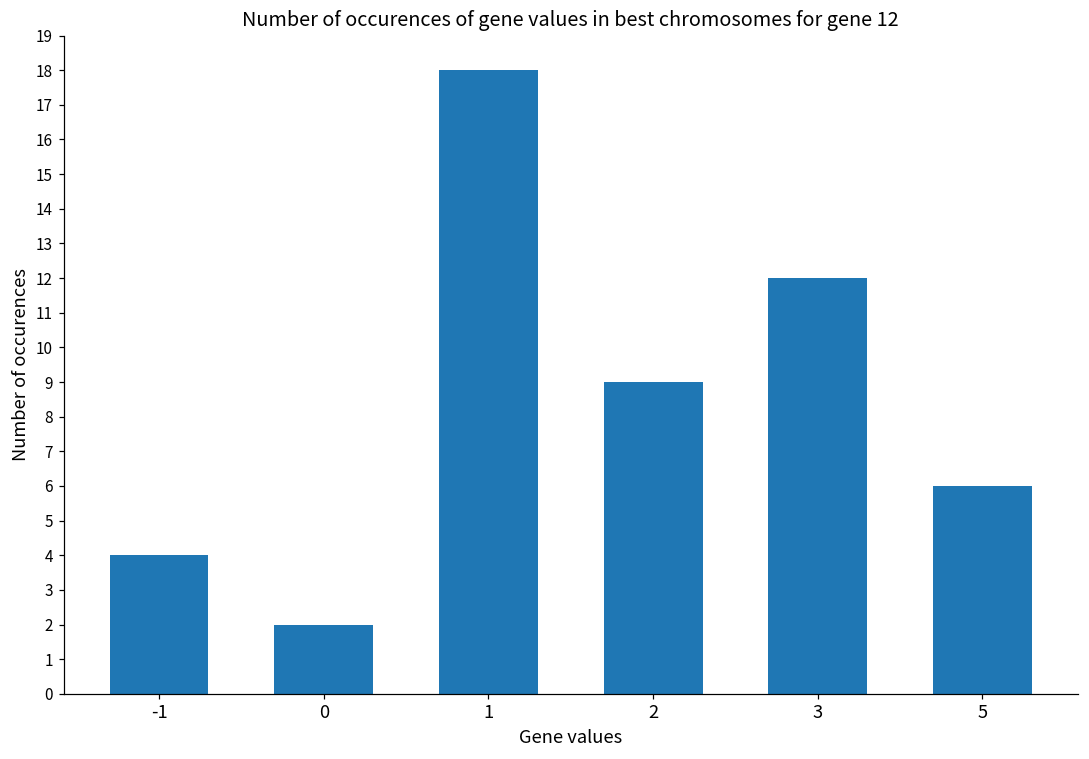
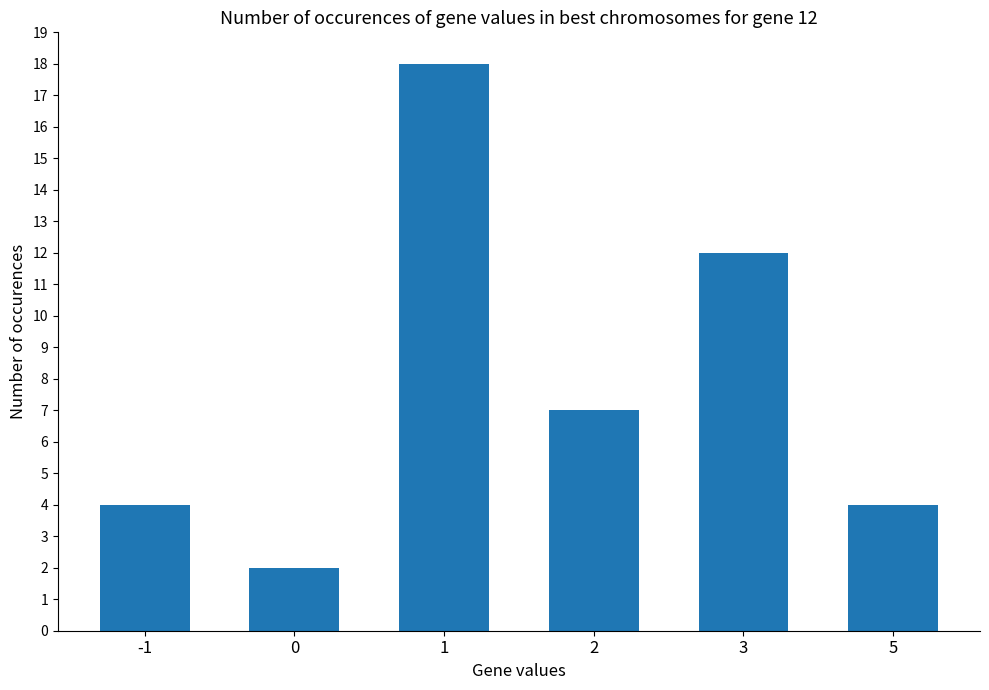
2: 9 -> 7
5: 6 -> 4
